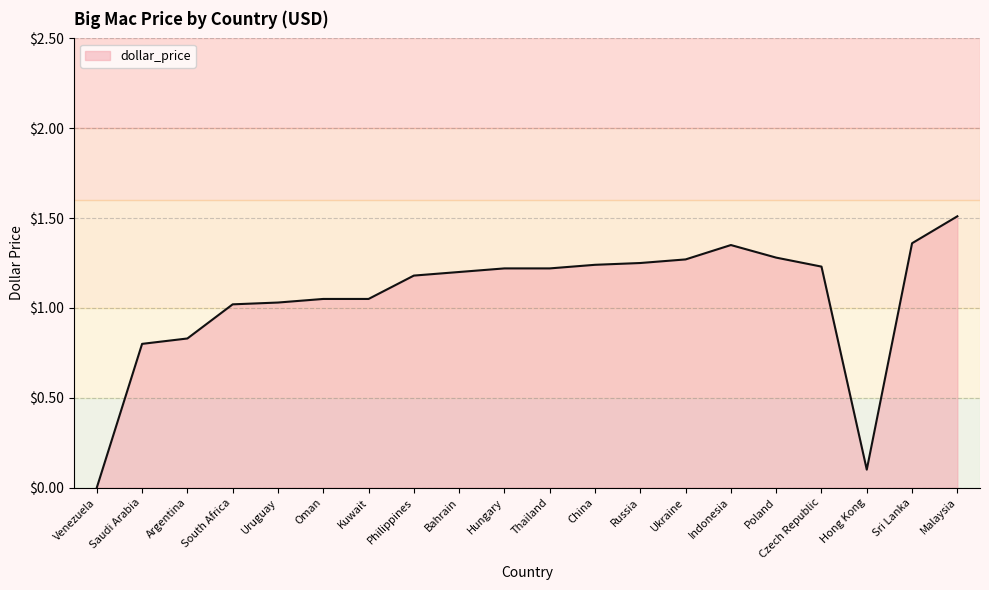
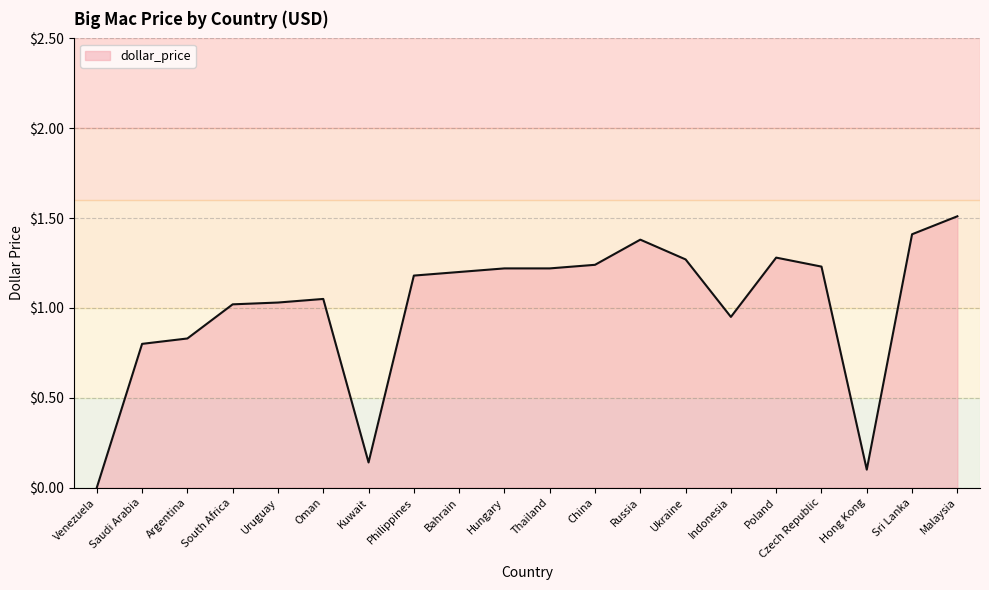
Kuwait: $1.05 -> $0.14
Russia: $1.25 -> $1.38
Indonesia: $1.35 -> $0.95
Sri Lanka: $1.36 -> $1.41
